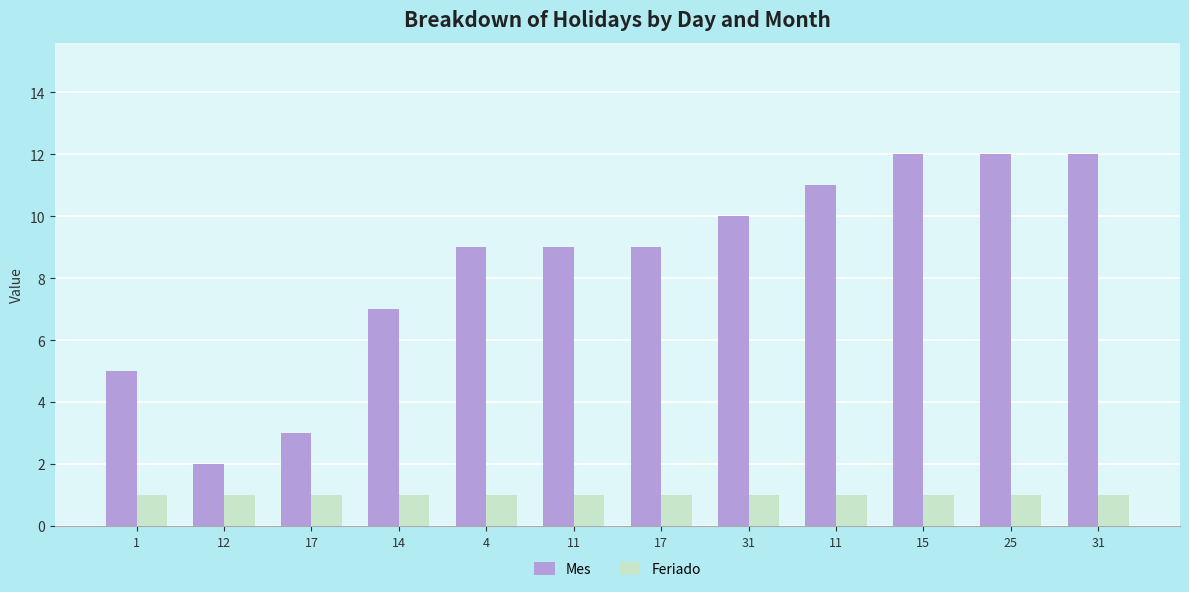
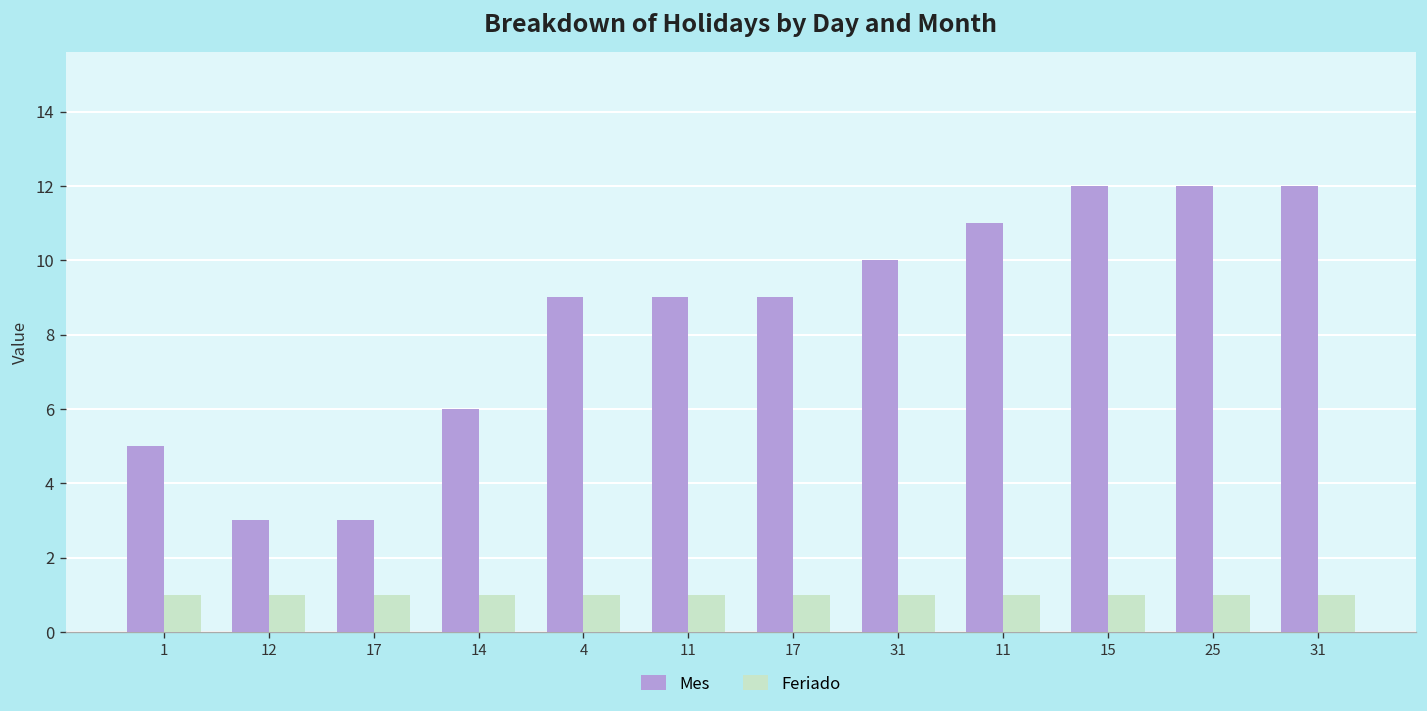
Mes, 12: 2 -> 3
Mes, 14: 7 -> 6
